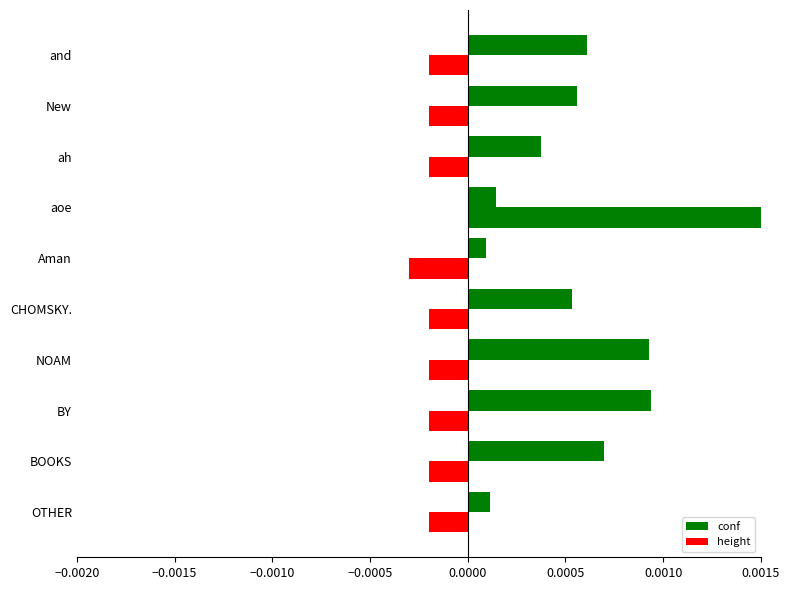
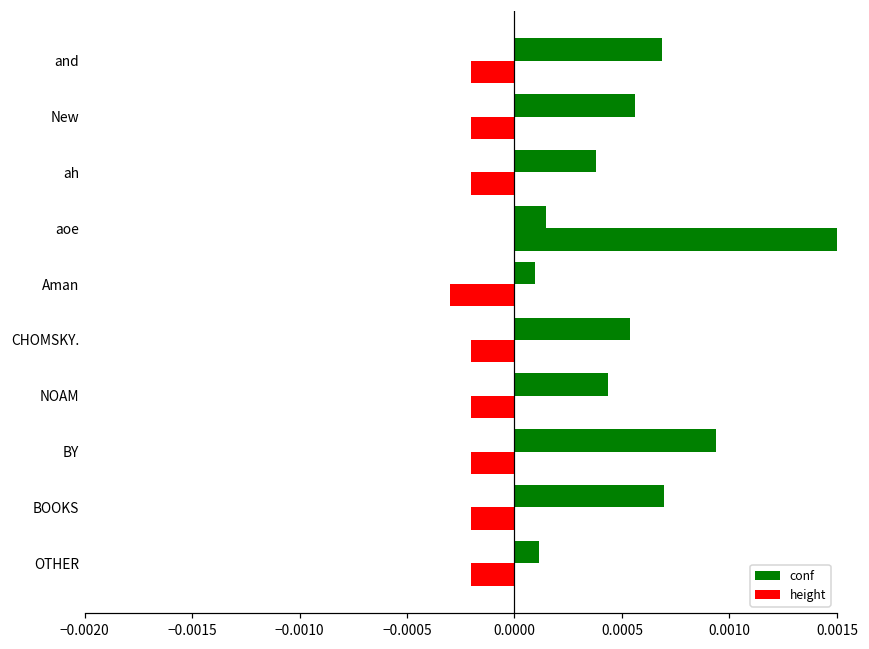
conf, and: 0.00061 -> 0.00069
conf, NOAM: 0.00093 -> 0.00043
